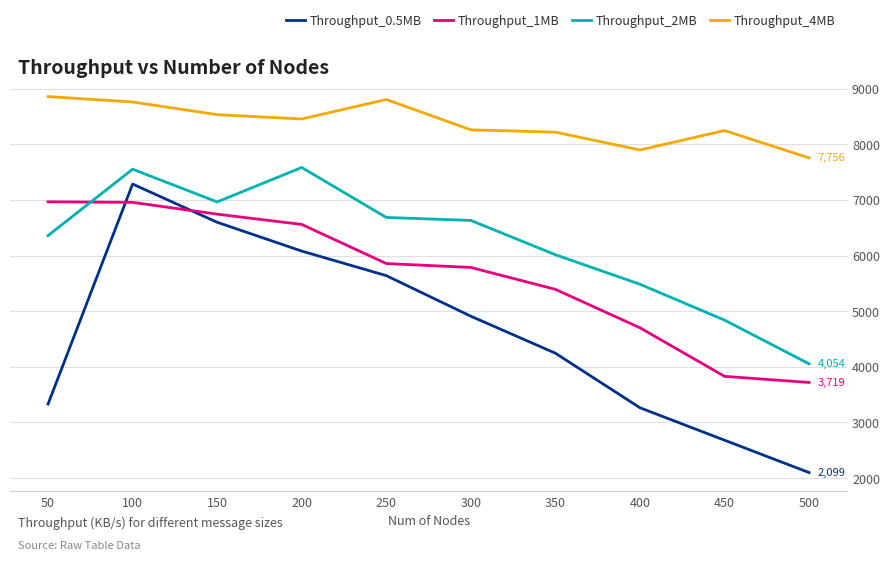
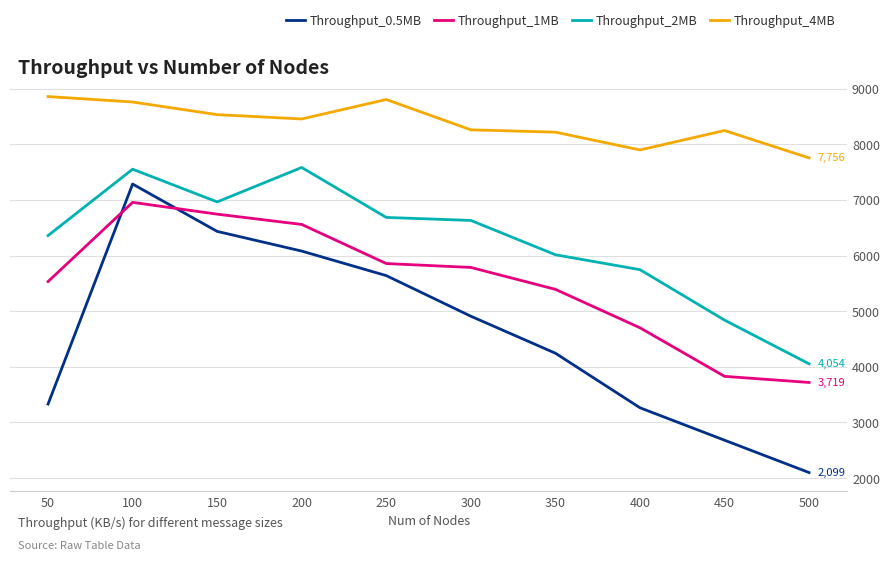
Throughput_1MB, 50: 7000 -> 5500
Throughput_0.5MB, 150: 6600 -> 6400
Throughput_2MB, 400: 5500 -> 5700
